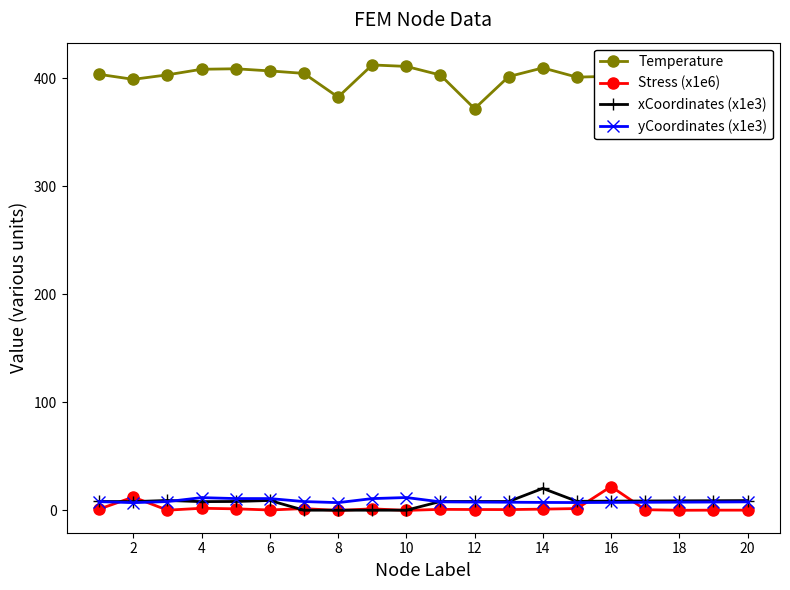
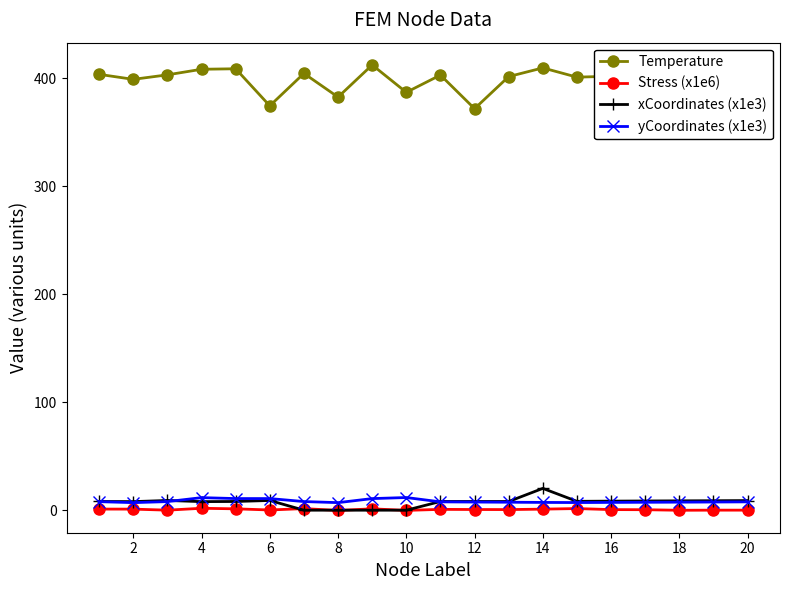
Stress (x1e6), 2: 12 -> 1
Temperature, 6: 407 -> 375
Temperature, 10: 411 -> 387
Stress (x1e6), 16: 22 -> 1
